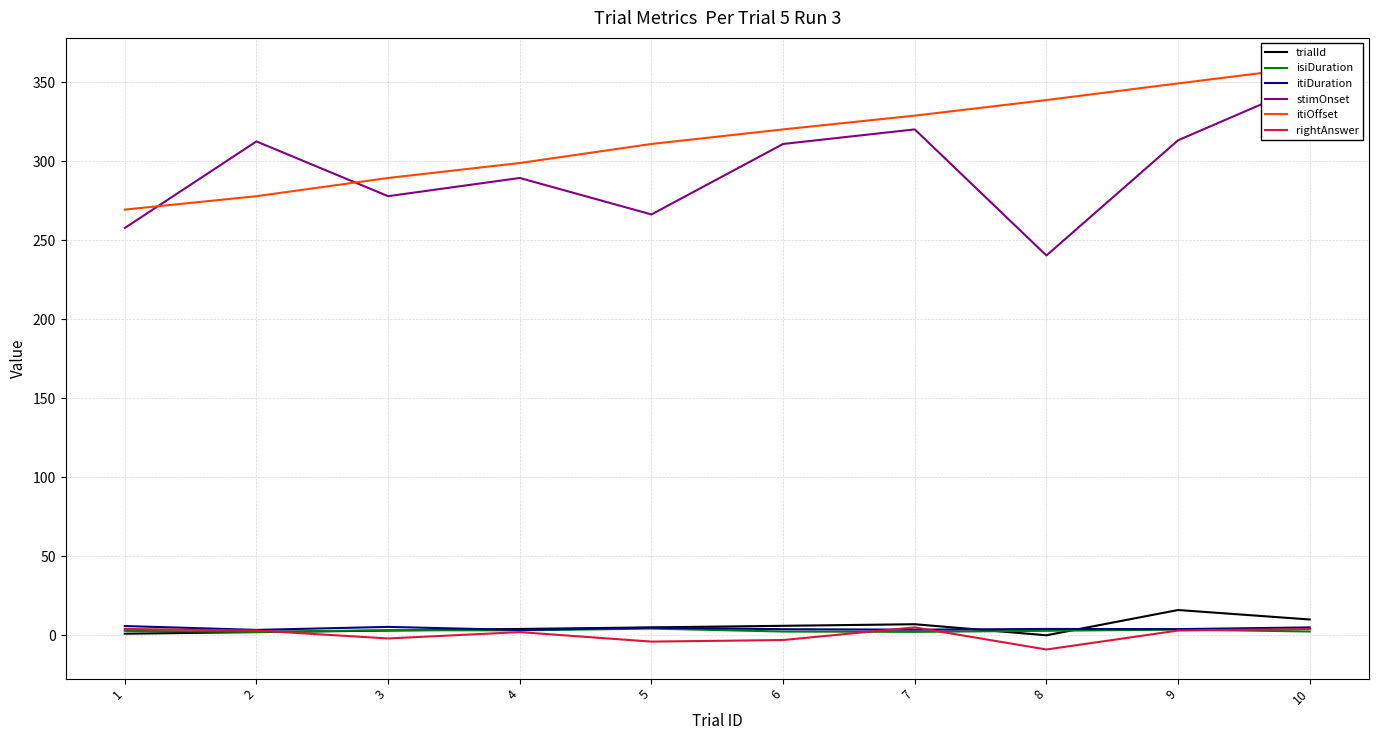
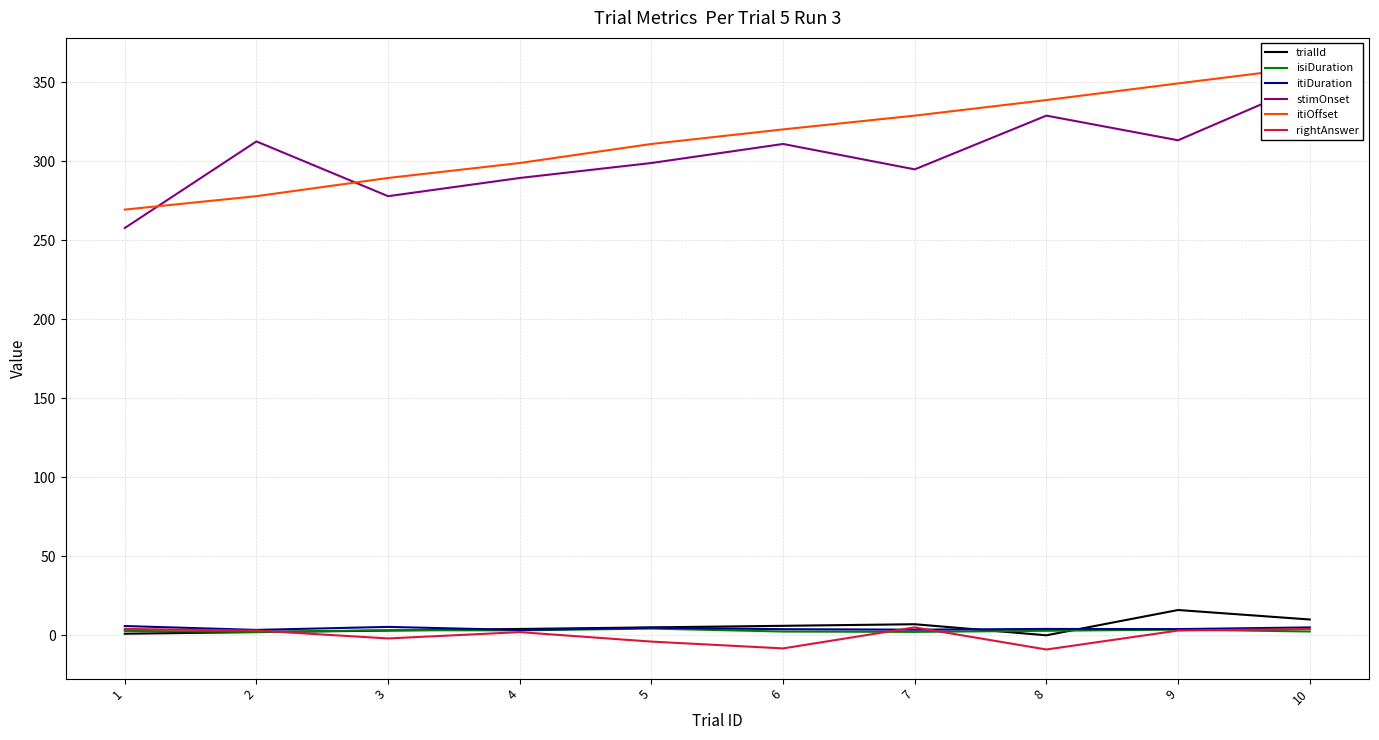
stimOnset, 5: 266 -> 299
rightAnswer, 6: -3 -> -8
stimOnset, 7: 320 -> 295
stimOnset, 8: 240 -> 329
